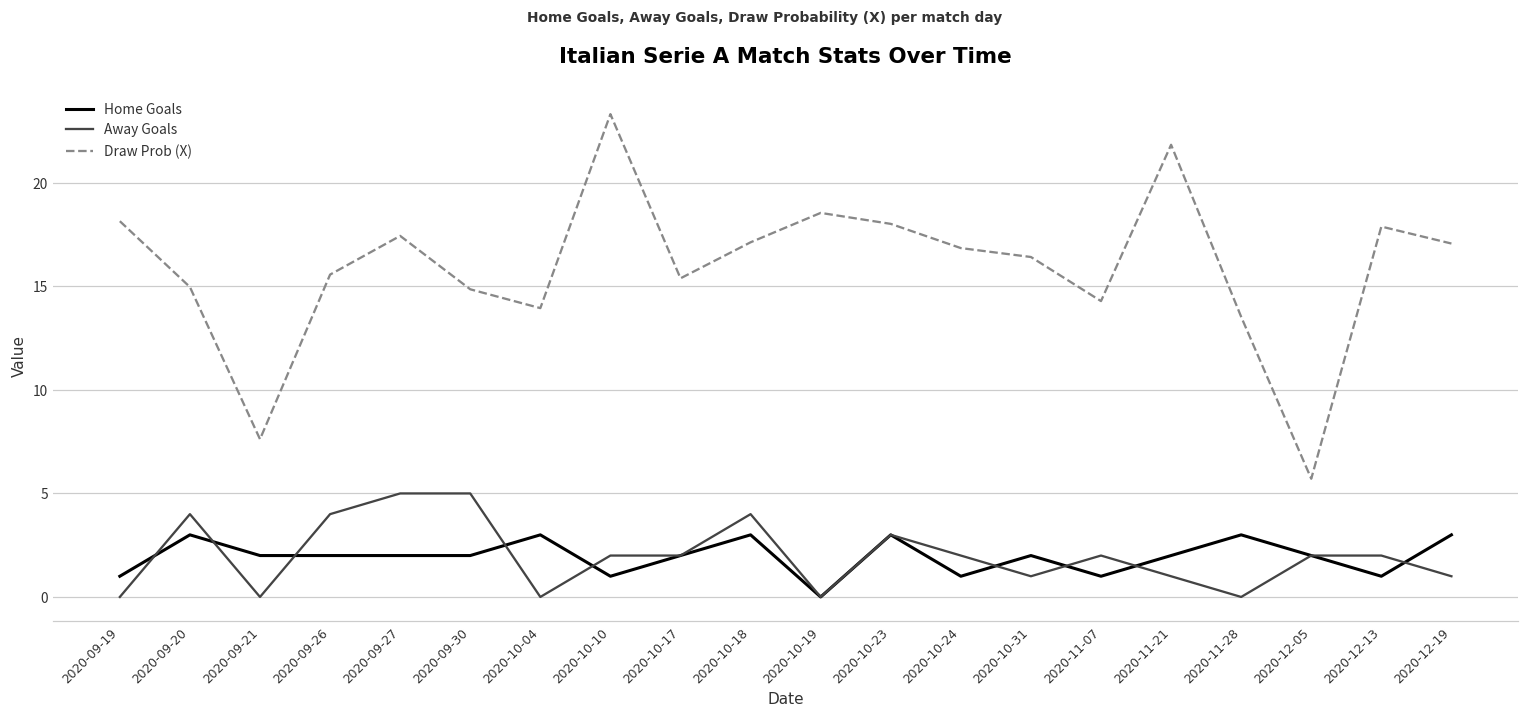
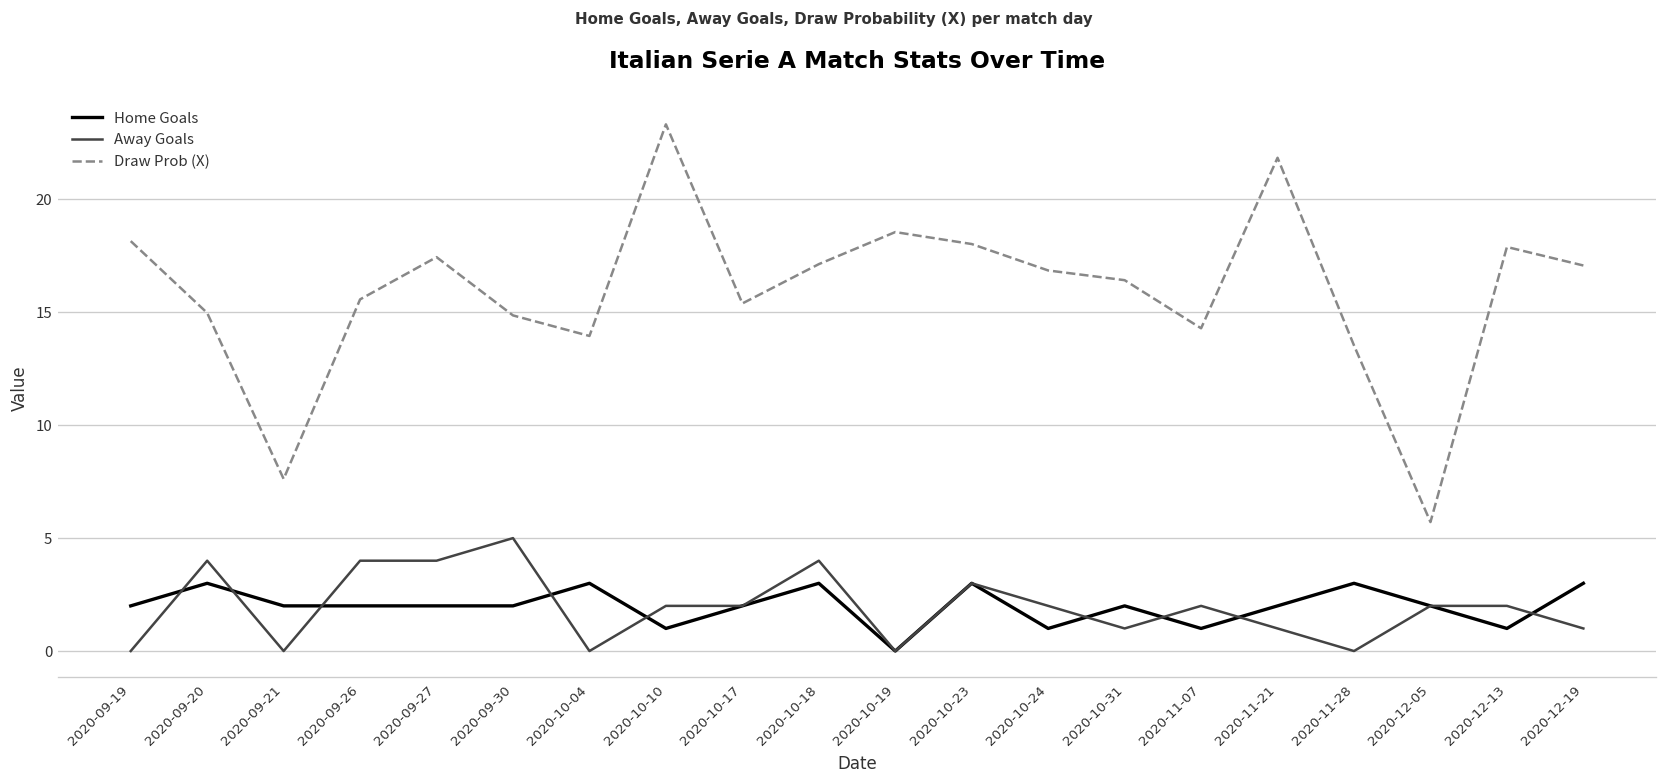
Home Goals, 2020-09-19: 1 -> 2
Away Goals, 2020-09-27: 5 -> 4
